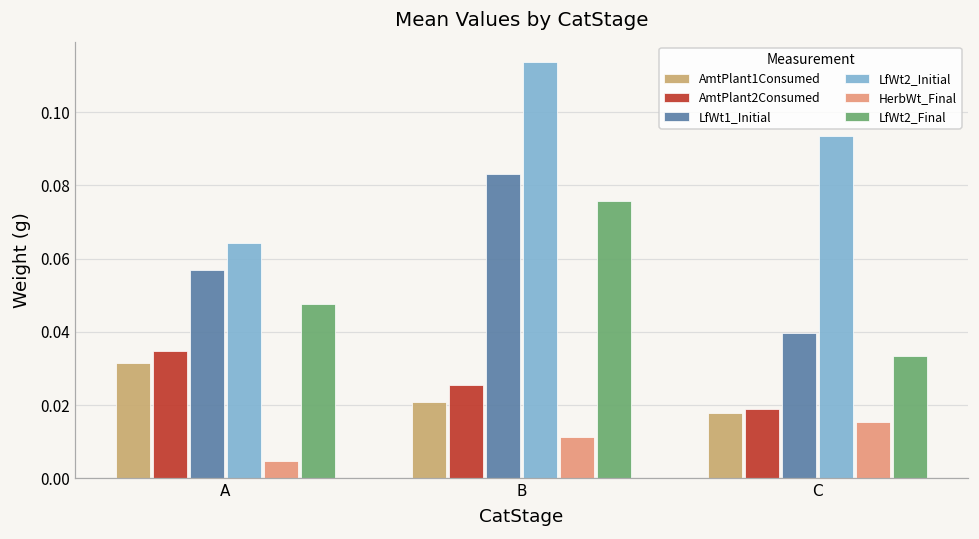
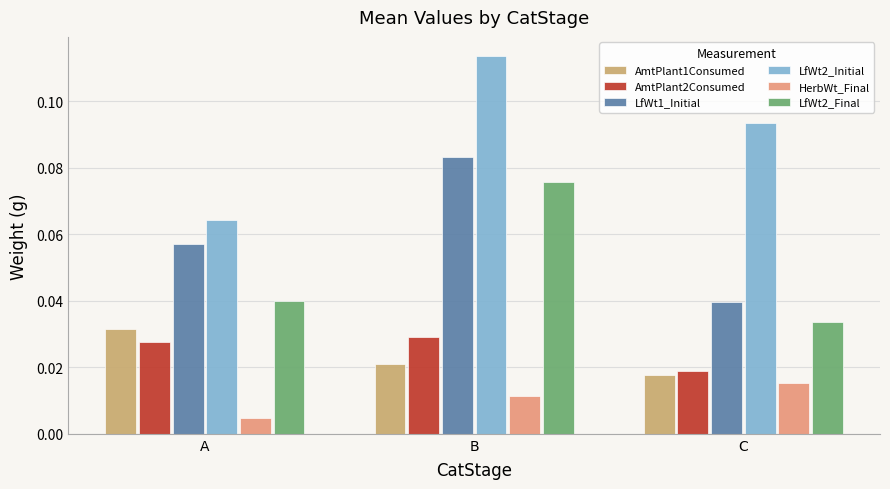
AmtPlant2Consumed, A: 0.035 -> 0.028
LfWt2_Final, A: 0.047 -> 0.040
AmtPlant2Consumed, B: 0.025 -> 0.029
